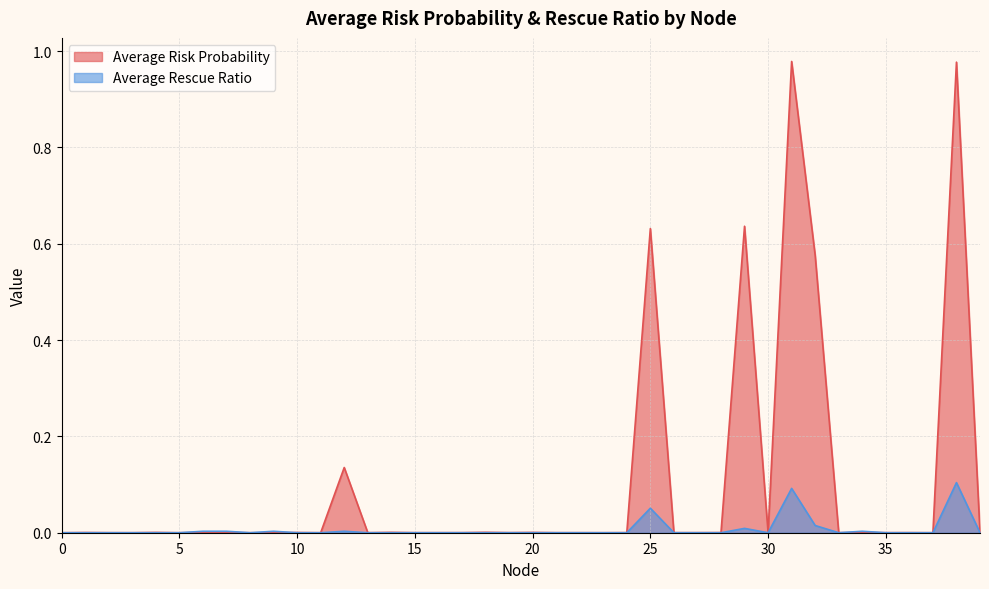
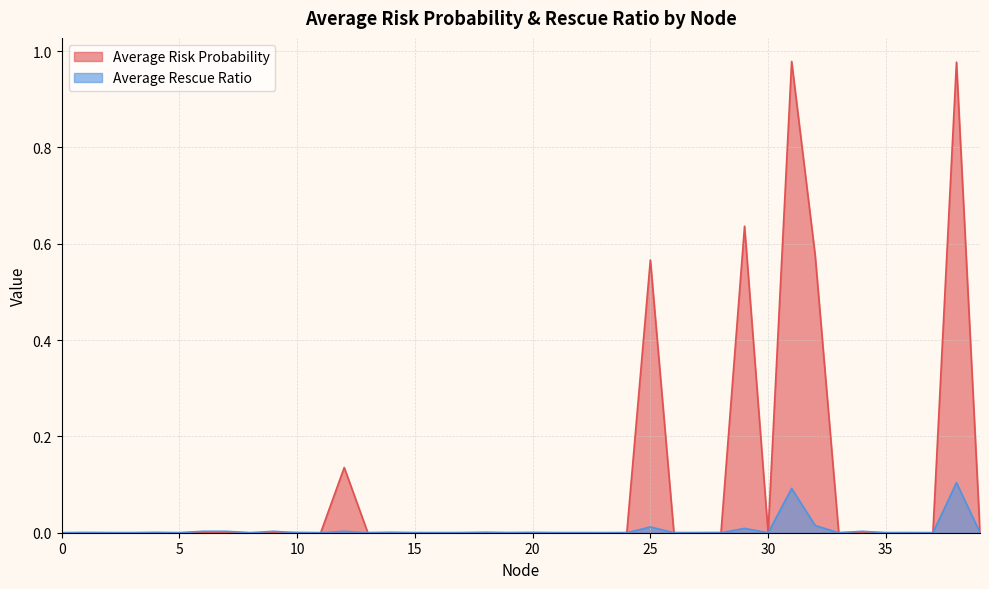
Average Risk Probability, 25: 0.63 -> 0.57
Average Rescue Ratio, 25: 0.05 -> 0.01
